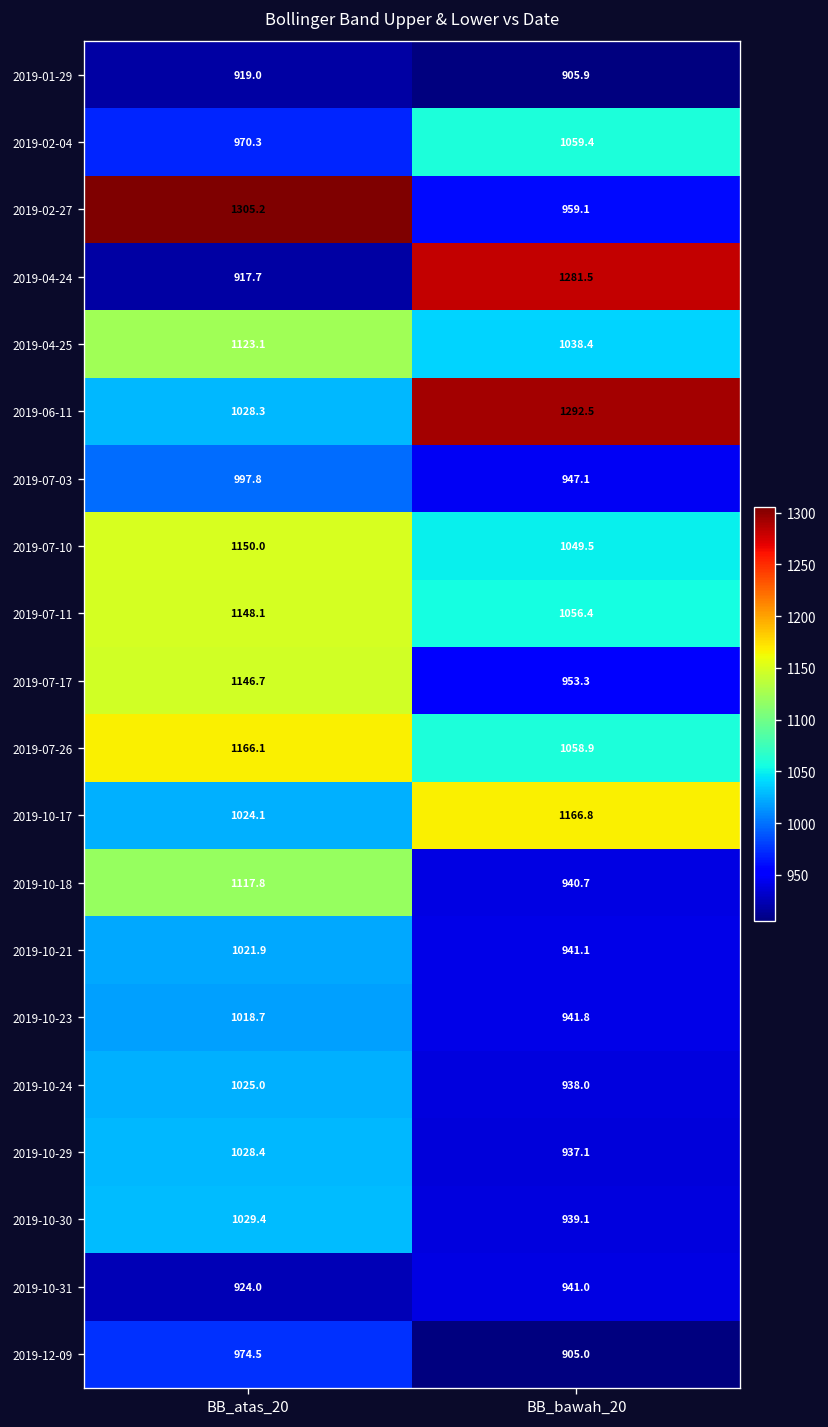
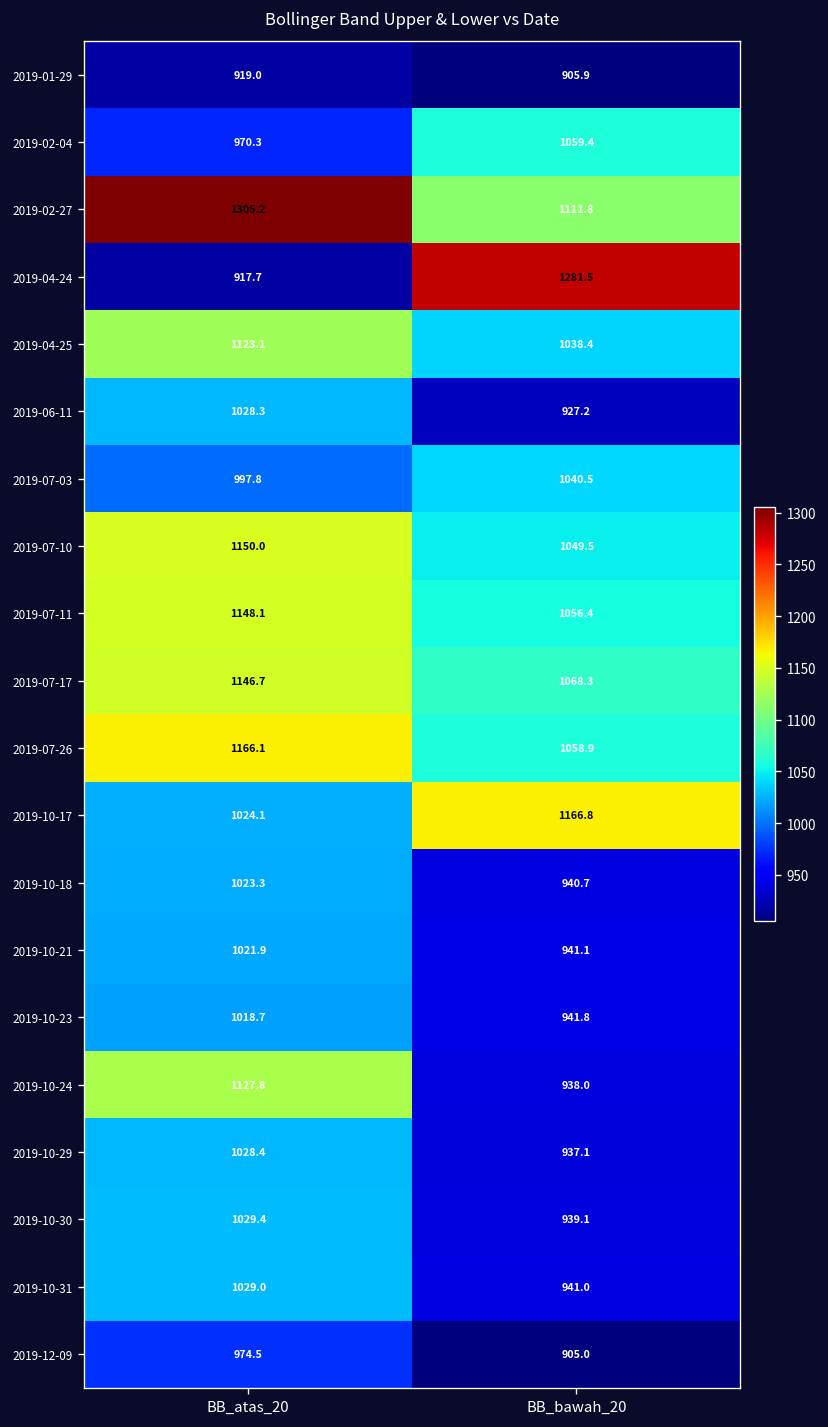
2019-02-27, BB_bawah_20: 959.1 -> 1111.8
2019-06-11, BB_bawah_20: 1292.5 -> 927.2
2019-07-03, BB_bawah_20: 947.1 -> 1040.5
2019-07-17, BB_bawah_20: 953.3 -> 1068.3
2019-10-18, BB_atas_20: 1117.8 -> 1023.3
2019-10-24, BB_atas_20: 1025.0 -> 1127.8
2019-10-31, BB_atas_20: 924.0 -> 1029.0
